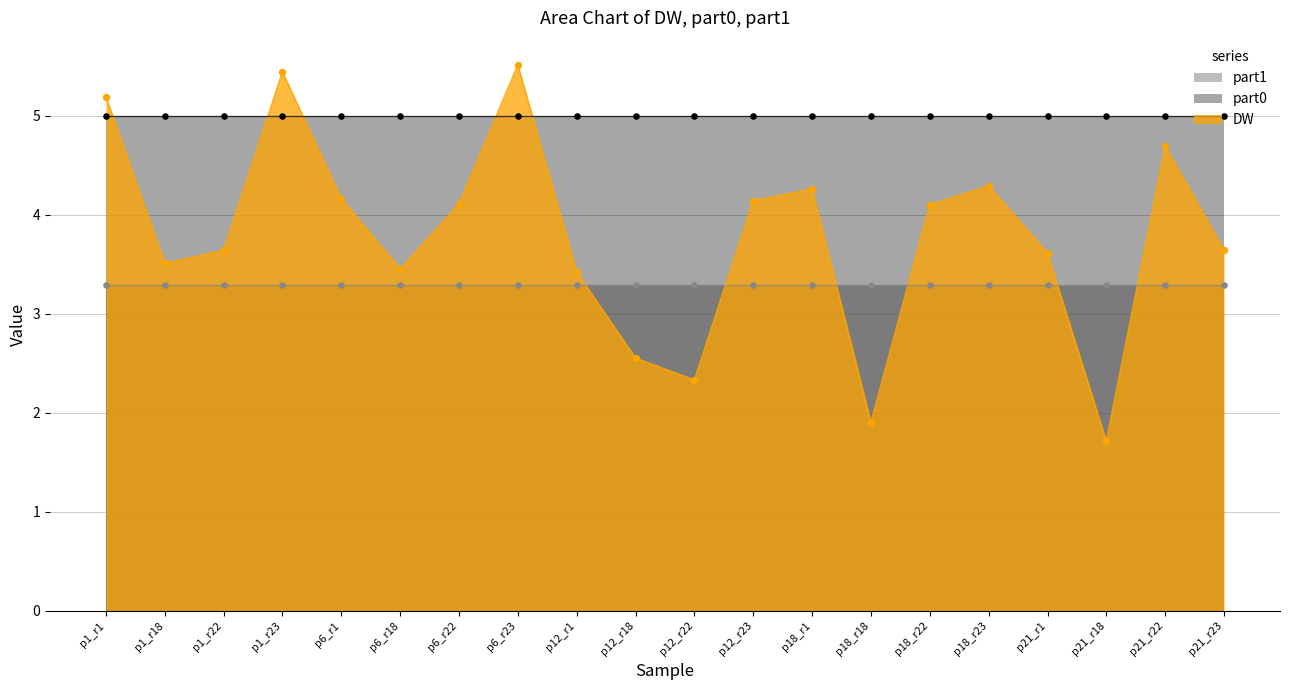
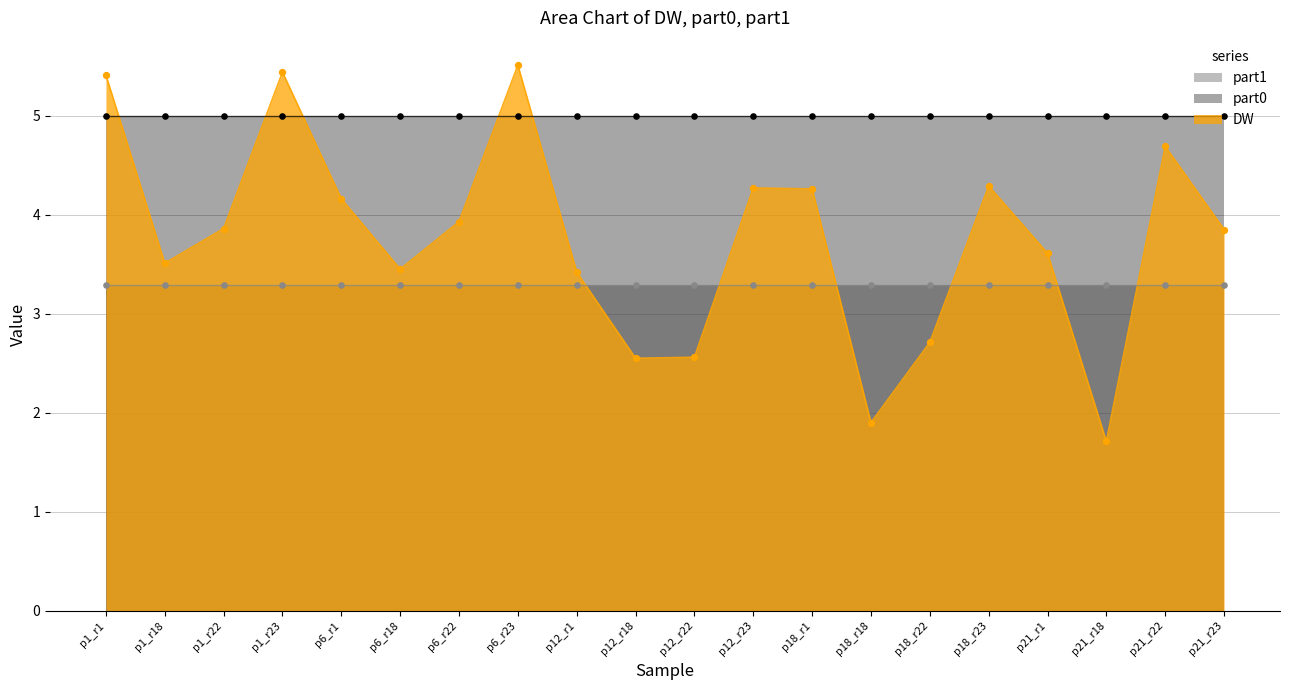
DW, p1_r1: 5.2 -> 5.4
DW, p1_r22: 3.6 -> 3.9
DW, p6_r22: 4.1 -> 3.9
DW, p12_r22: 2.3 -> 2.6
DW, p12_r23: 4.1 -> 4.3
DW, p18_r22: 4.1 -> 2.7
DW, p21_r23: 3.6 -> 3.9
